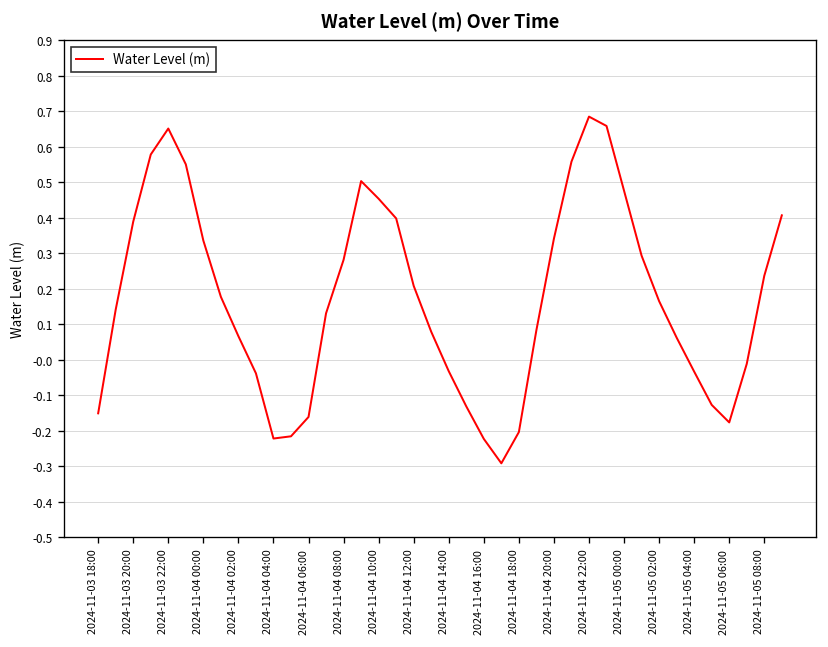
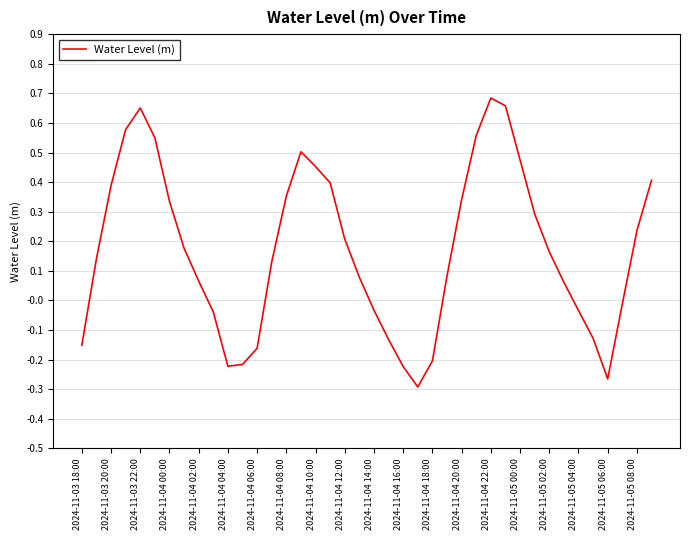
2024-11-04 08:00: 0.28 -> 0.35
2024-11-05 06:00: -0.18 -> -0.27
